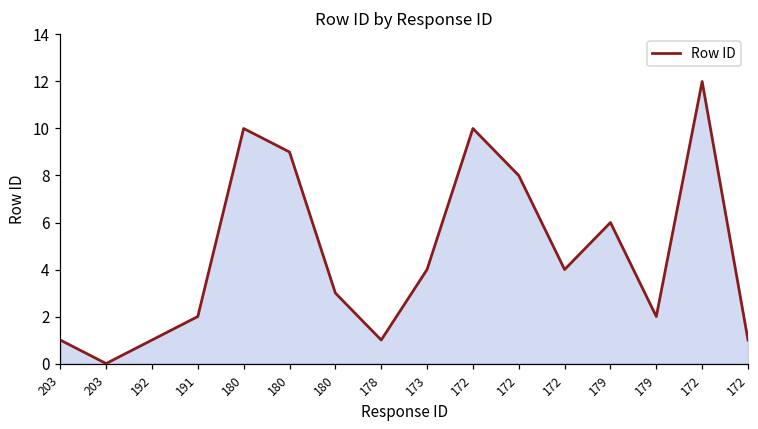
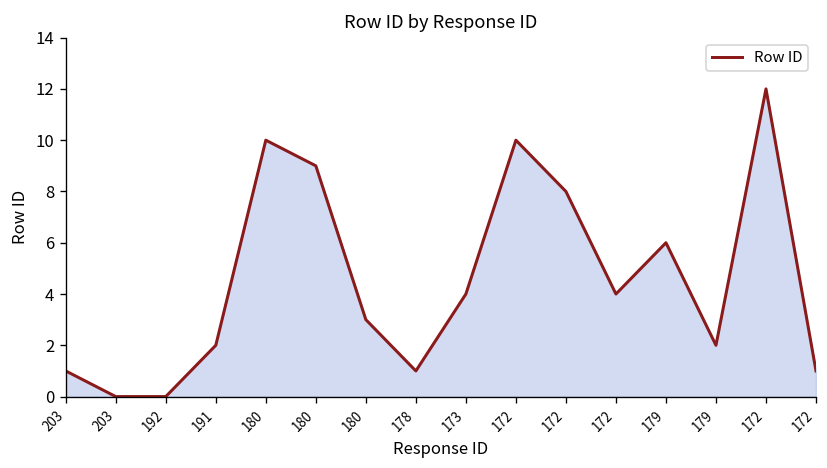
192: 1 -> 0
